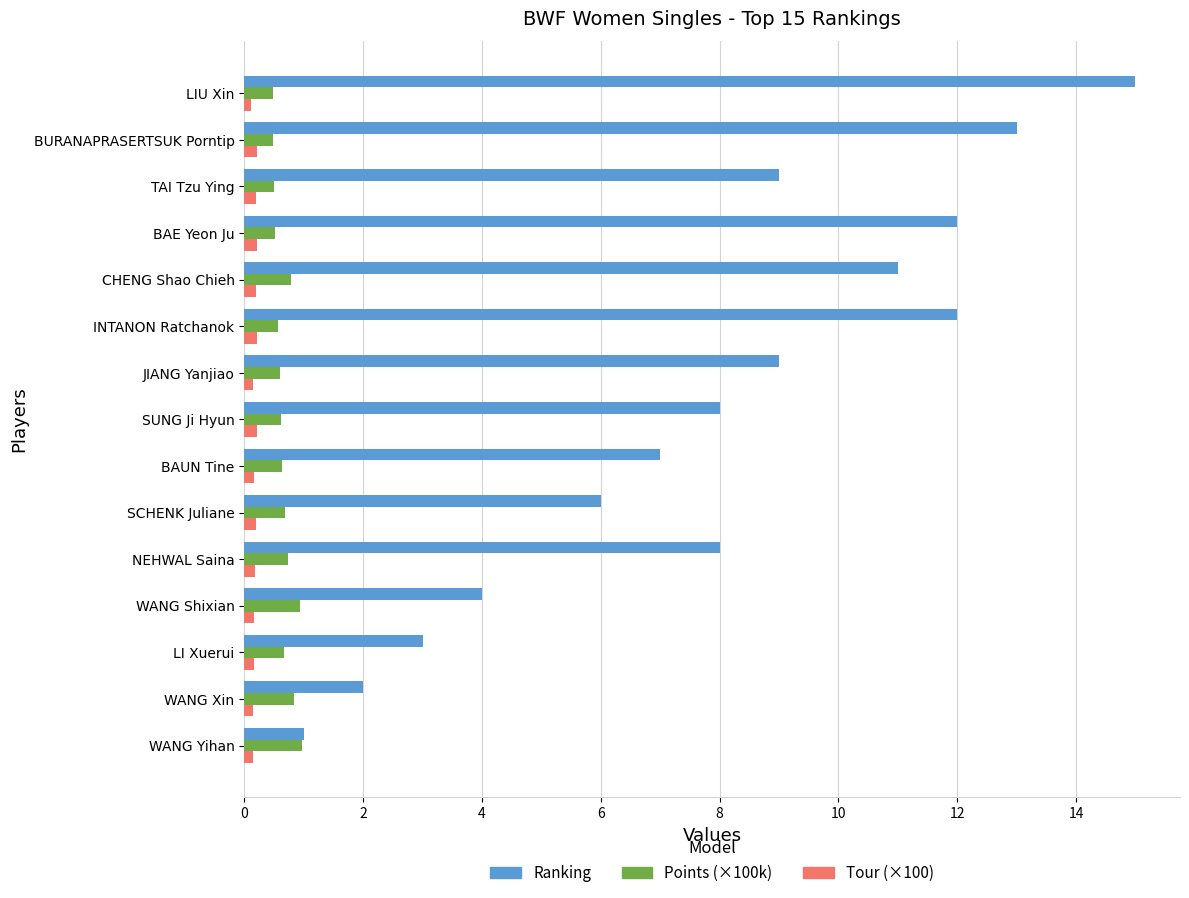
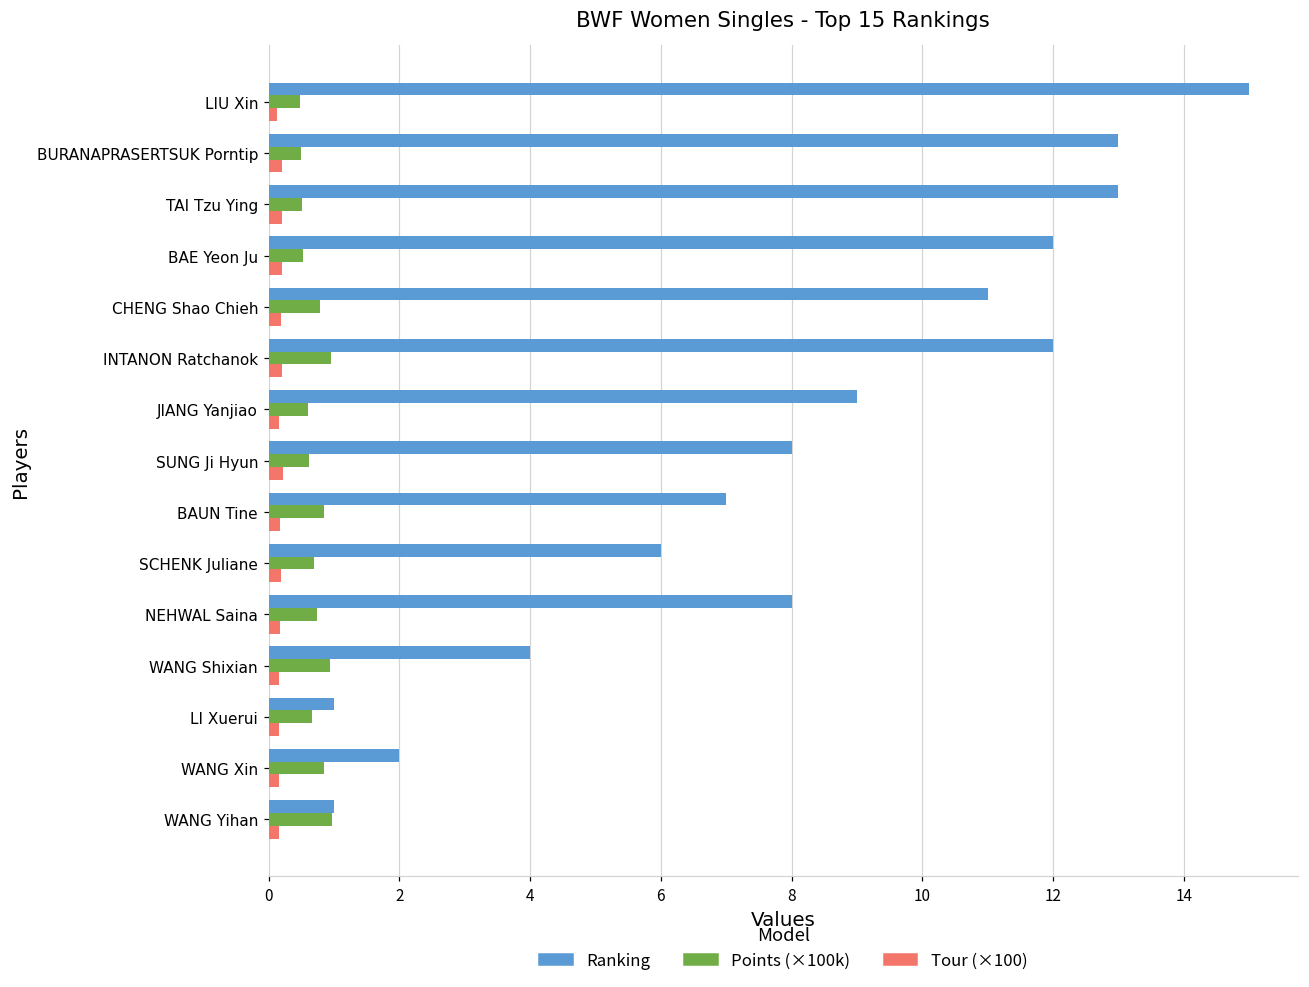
Ranking, TAI Tzu Ying: 9 -> 13
Points (×100k), INTANON Ratchanok: 0.6 -> 0.9
Points (×100k), BAUN Tine: 0.6 -> 0.8
Ranking, LI Xuerui: 3 -> 1
